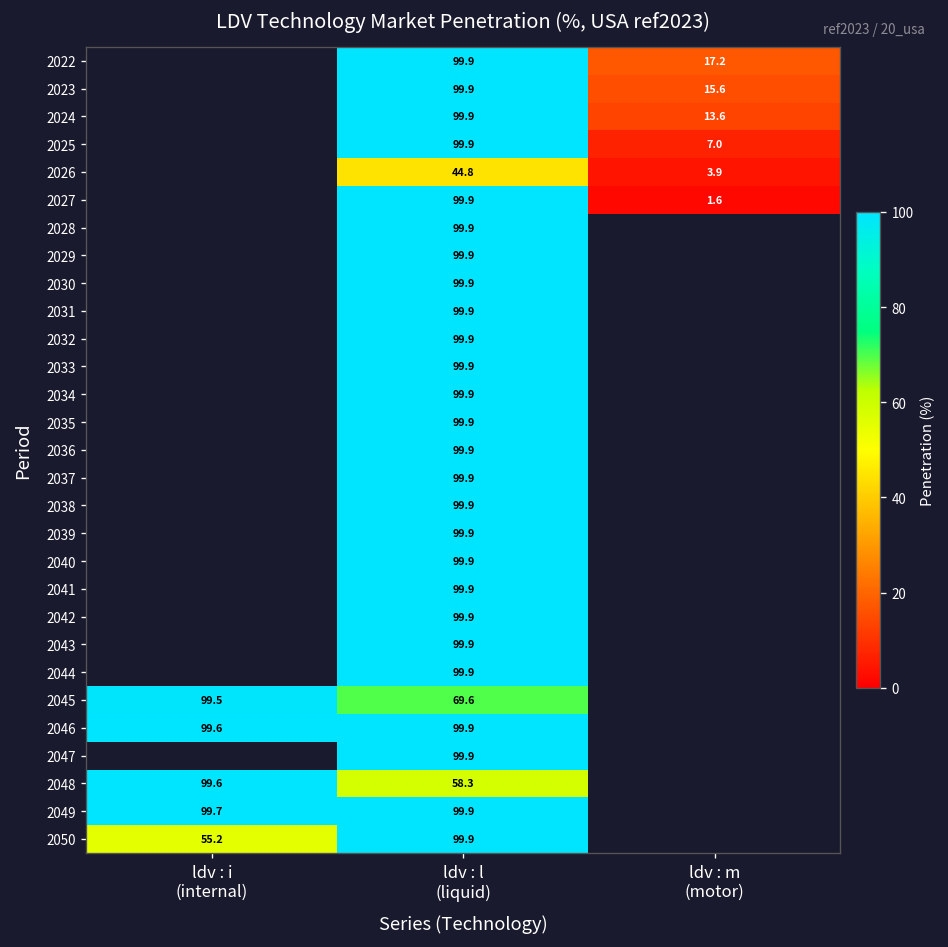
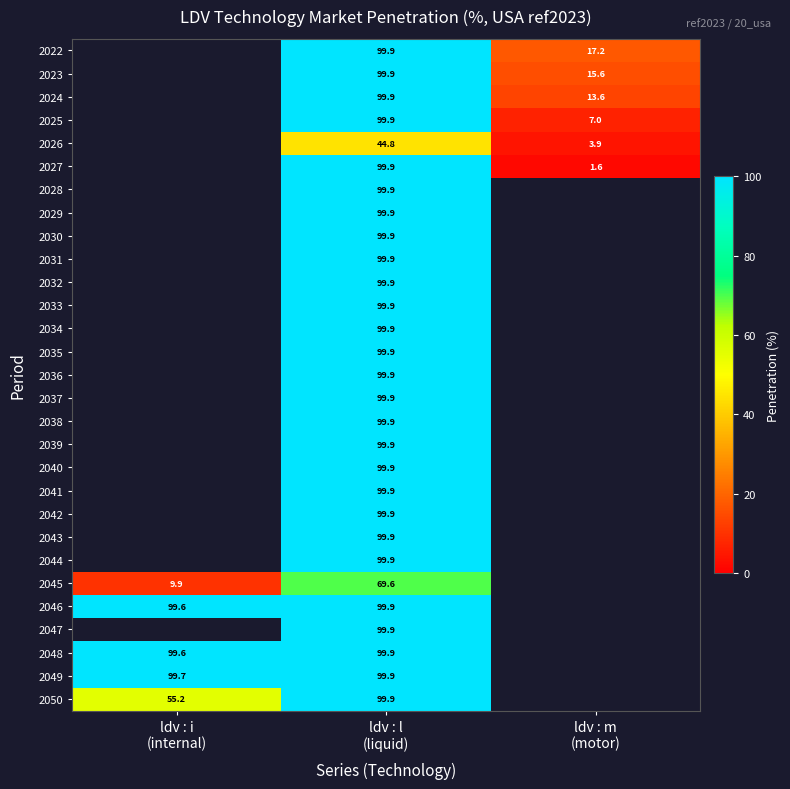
2045, ldv : i (internal): 99.5 -> 9.9
2048, ldv : l (liquid): 58.3 -> 99.9
